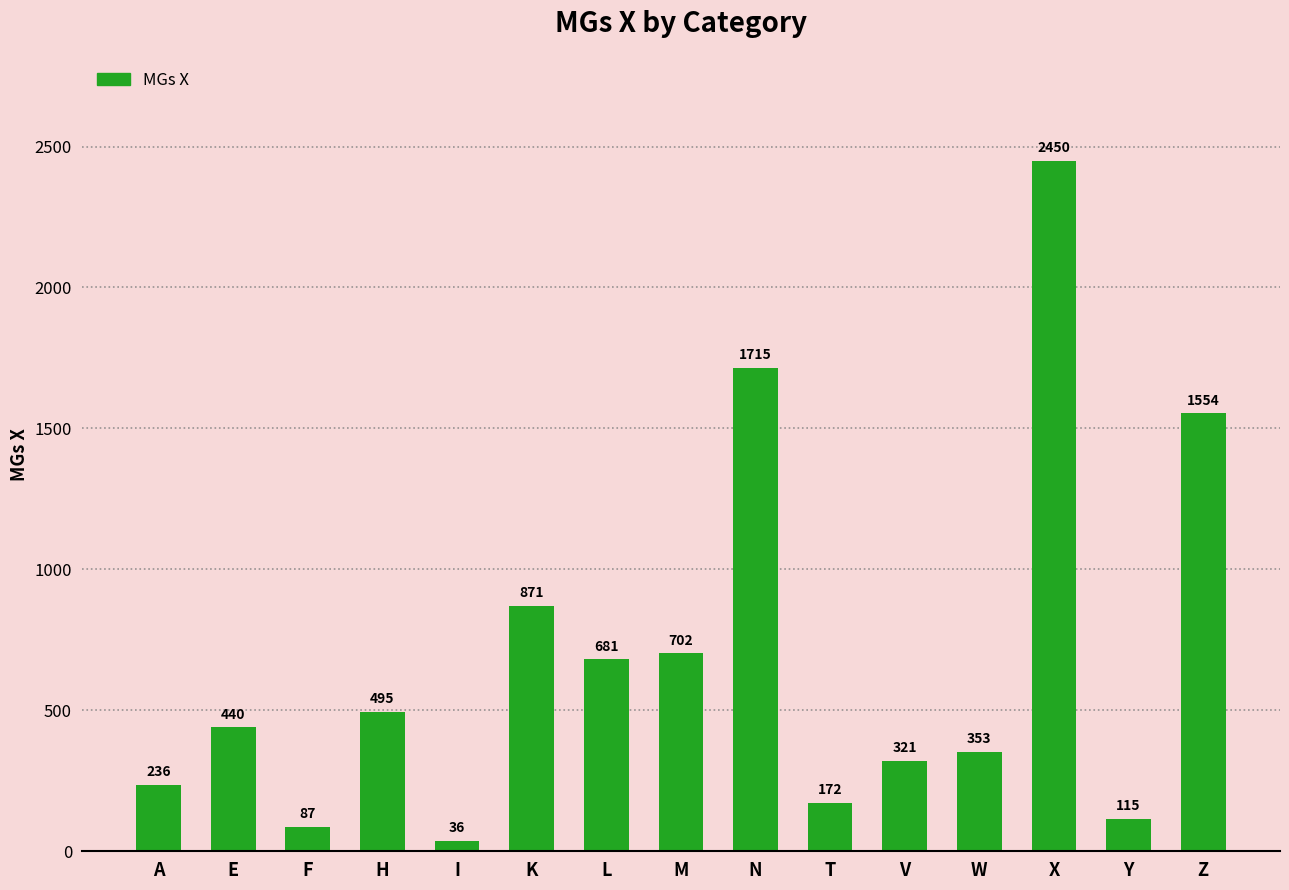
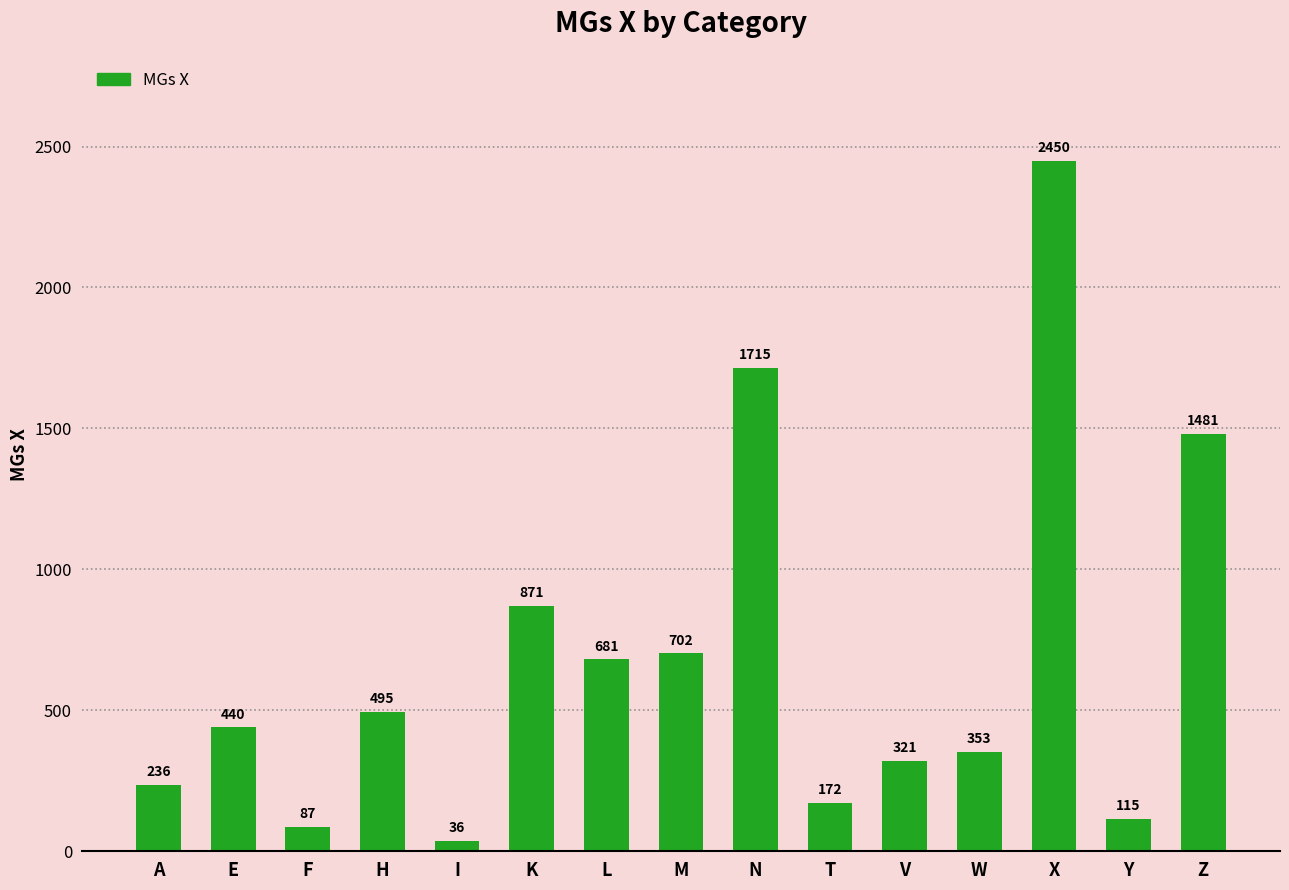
Z: 1554 -> 1481
